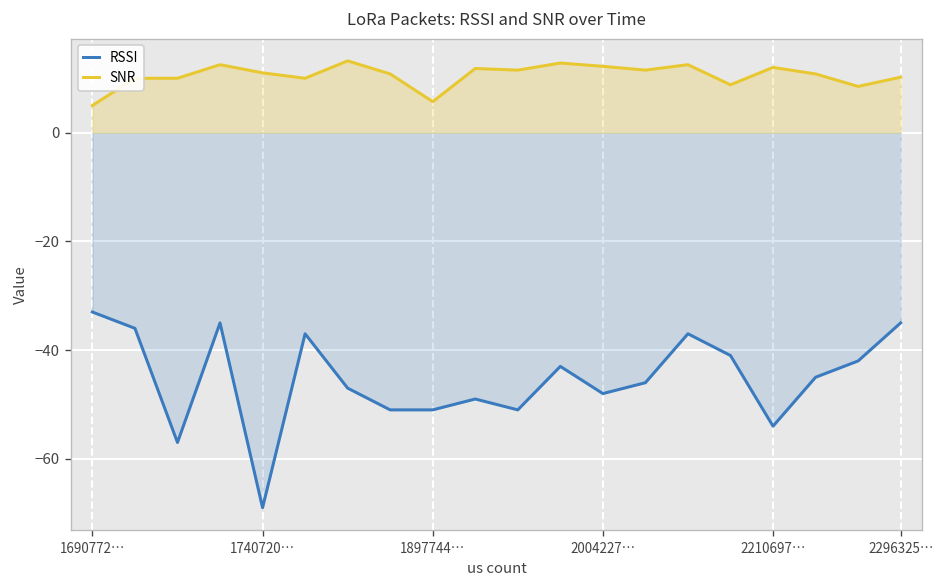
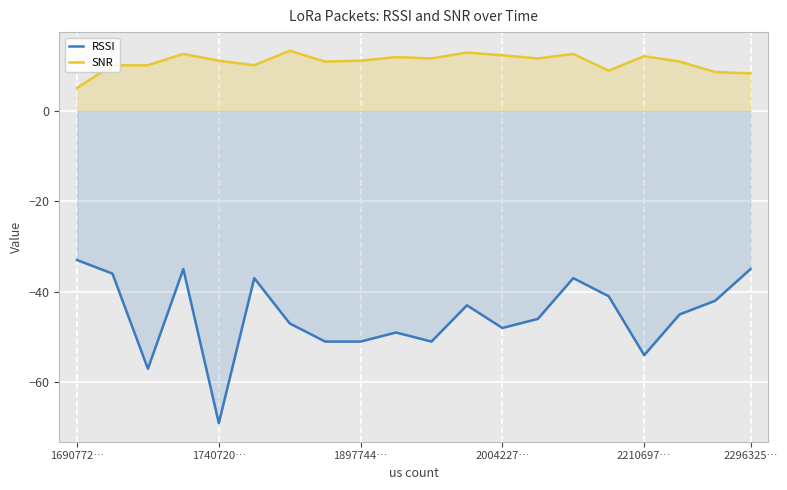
SNR, 1897744…: 6 -> 11
SNR, 2296325…: 10 -> 8
